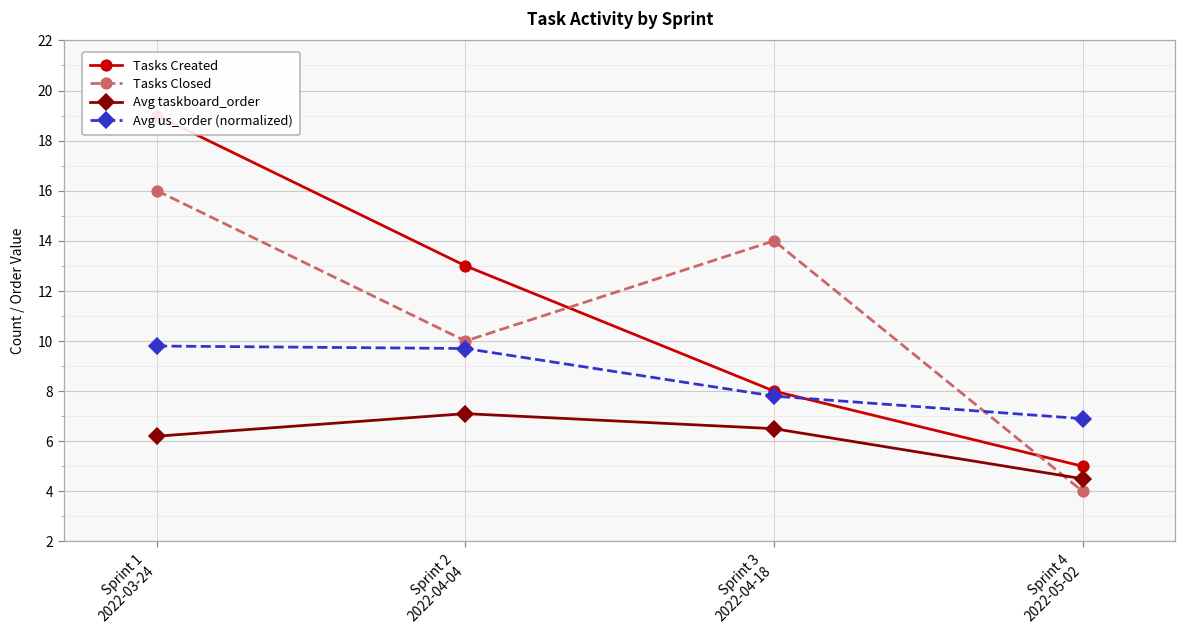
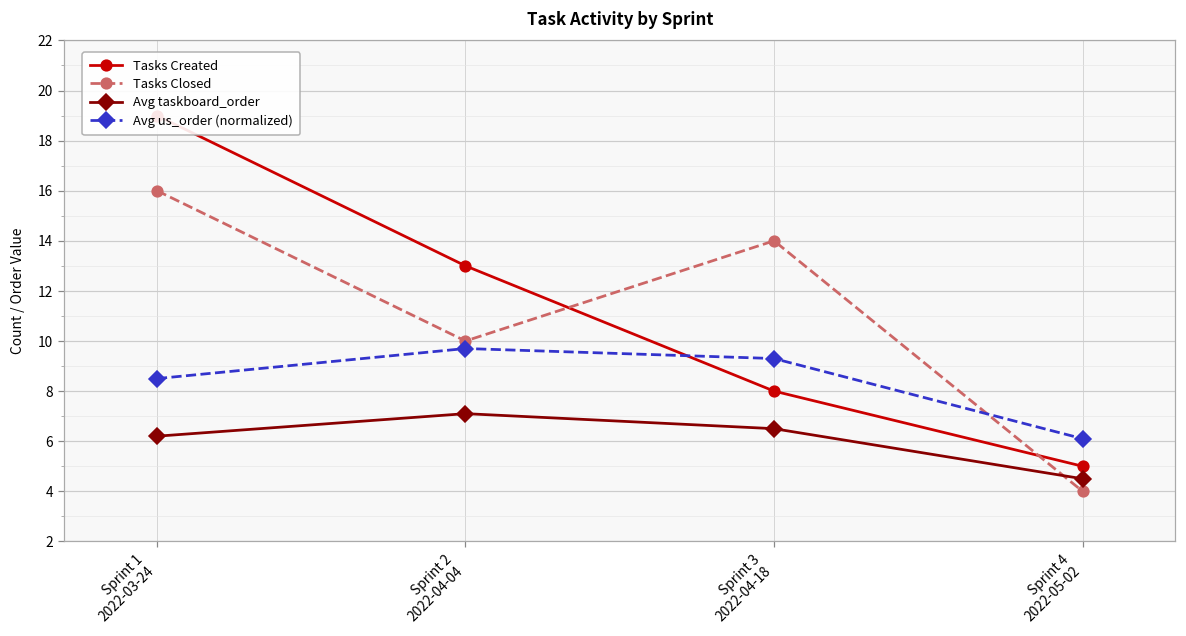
Avg us_order (normalized), Sprint 1 2022-03-24: 9.8 -> 8.5
Avg us_order (normalized), Sprint 3 2022-04-18: 7.8 -> 9.3
Avg us_order (normalized), Sprint 4 2022-05-02: 6.9 -> 6.1
